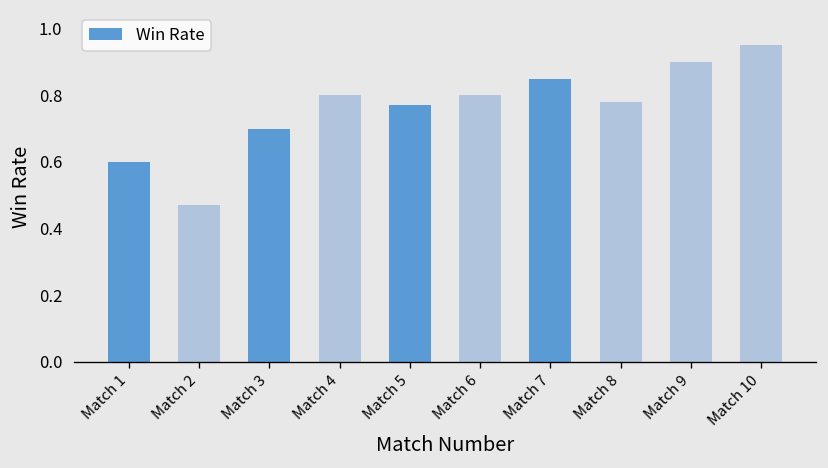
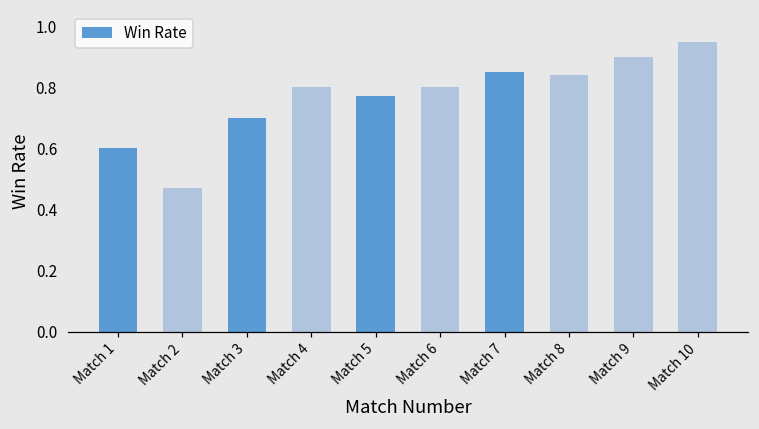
Match 8: 0.78 -> 0.84
